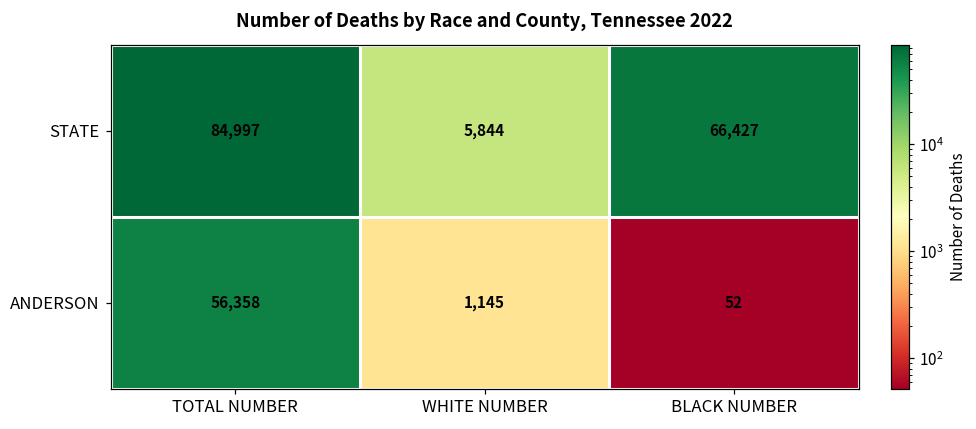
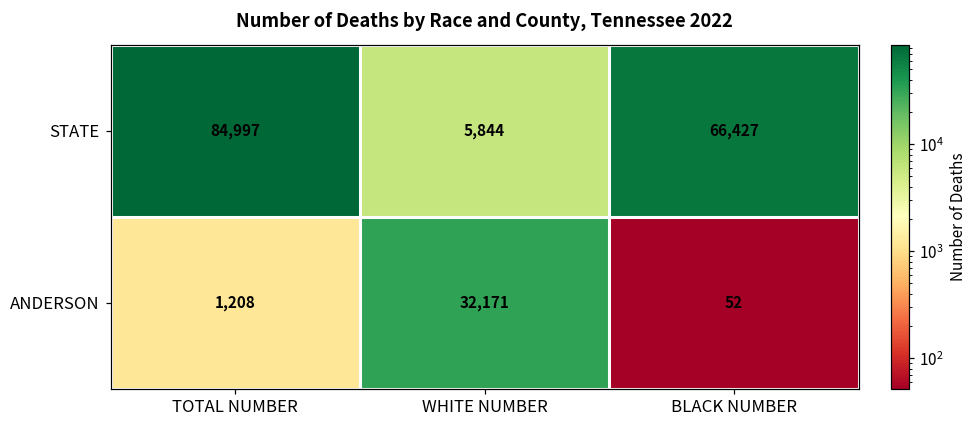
ANDERSON, TOTAL NUMBER: 56,358 -> 1,208
ANDERSON, WHITE NUMBER: 1,145 -> 32,171
